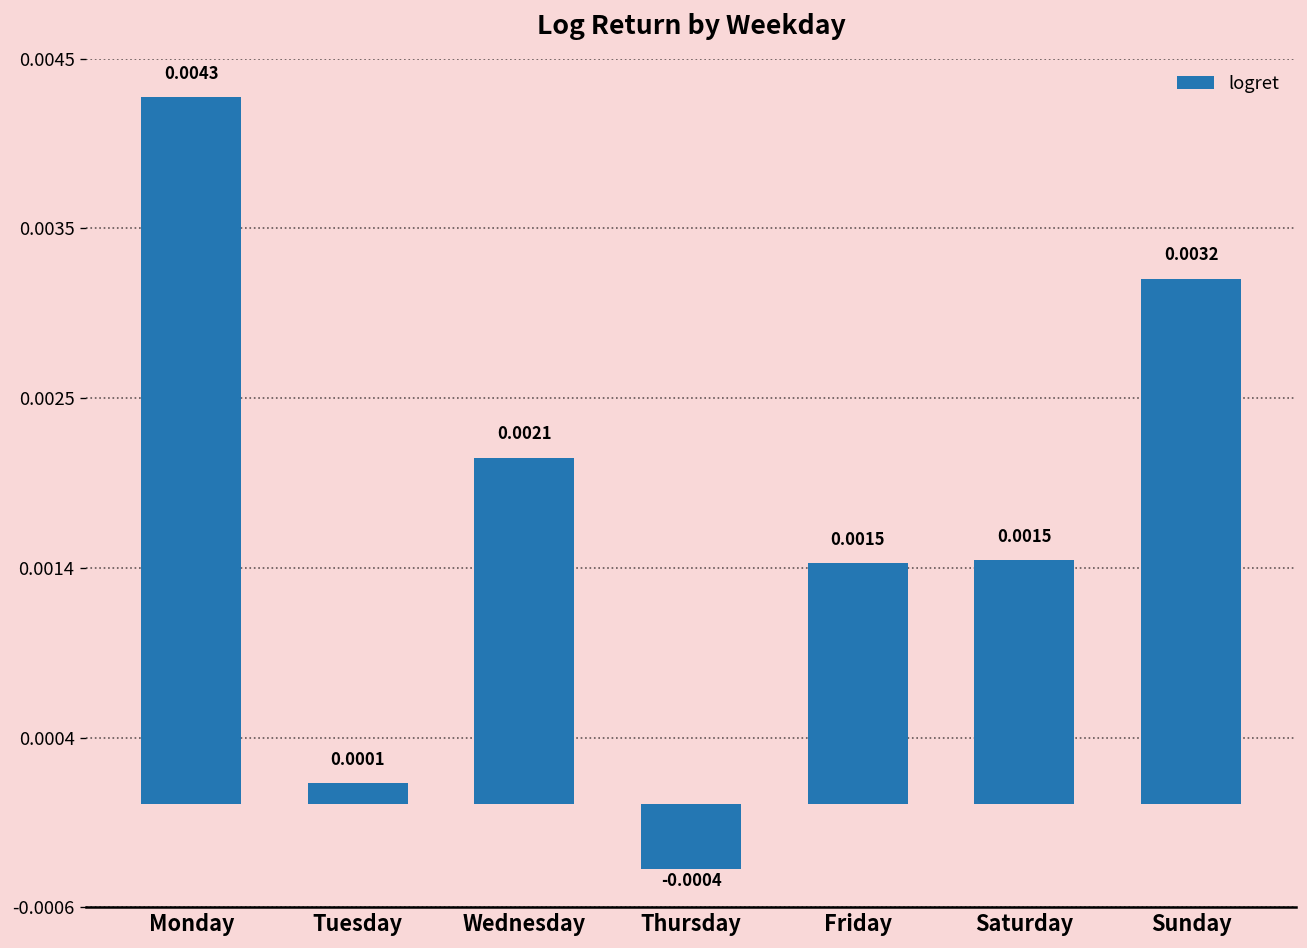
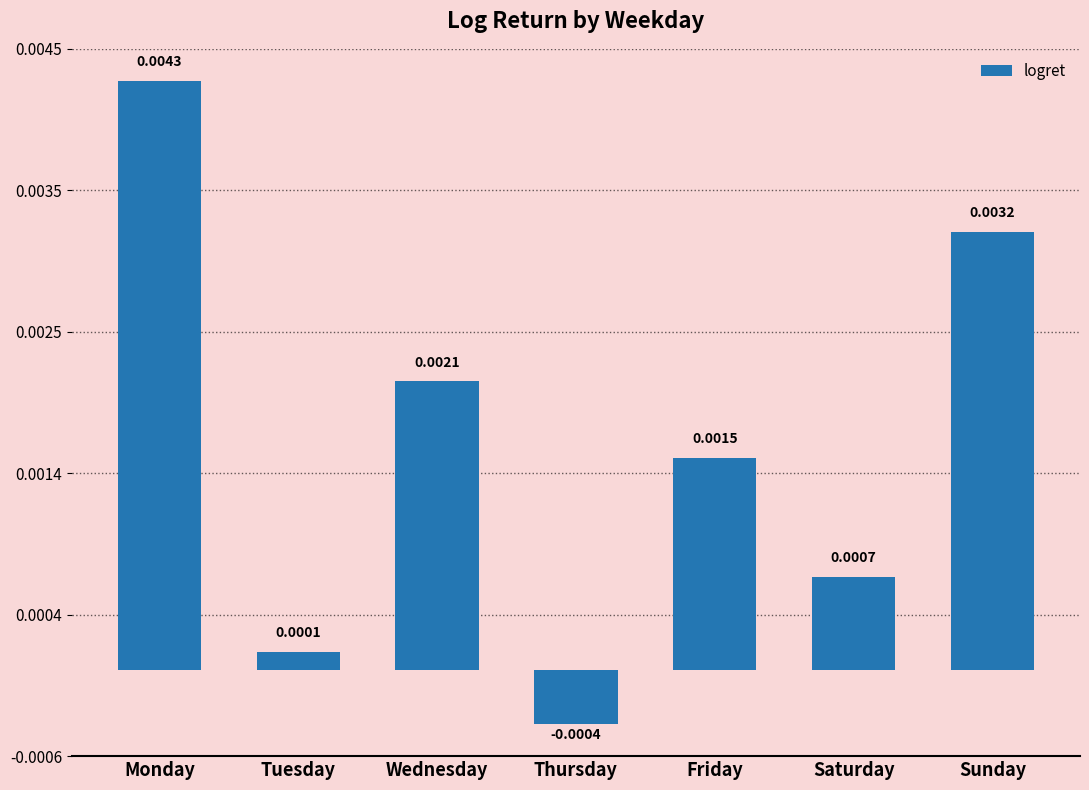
Friday: 0.00146 -> 0.00154
Saturday: 0.0015 -> 0.0007
